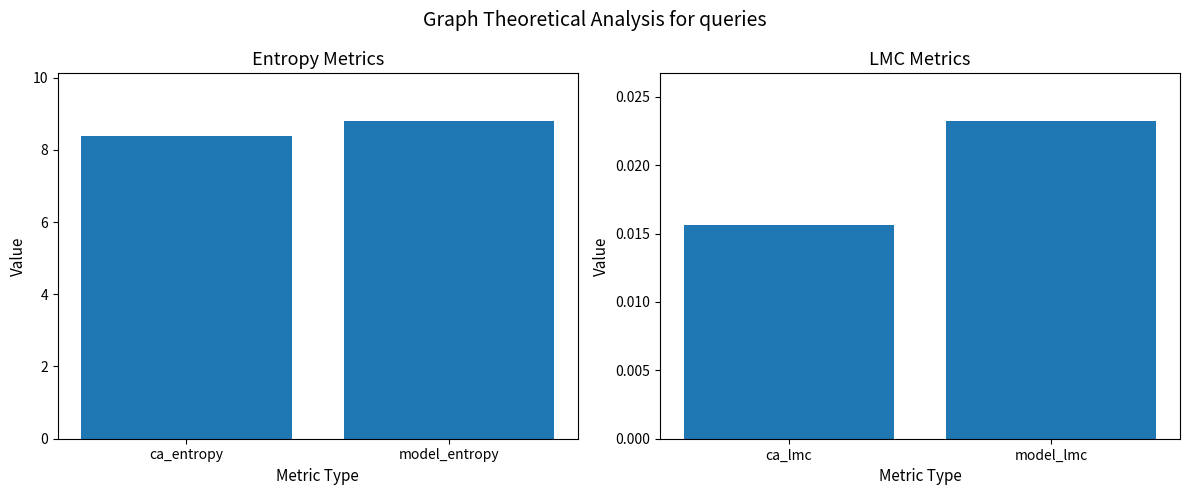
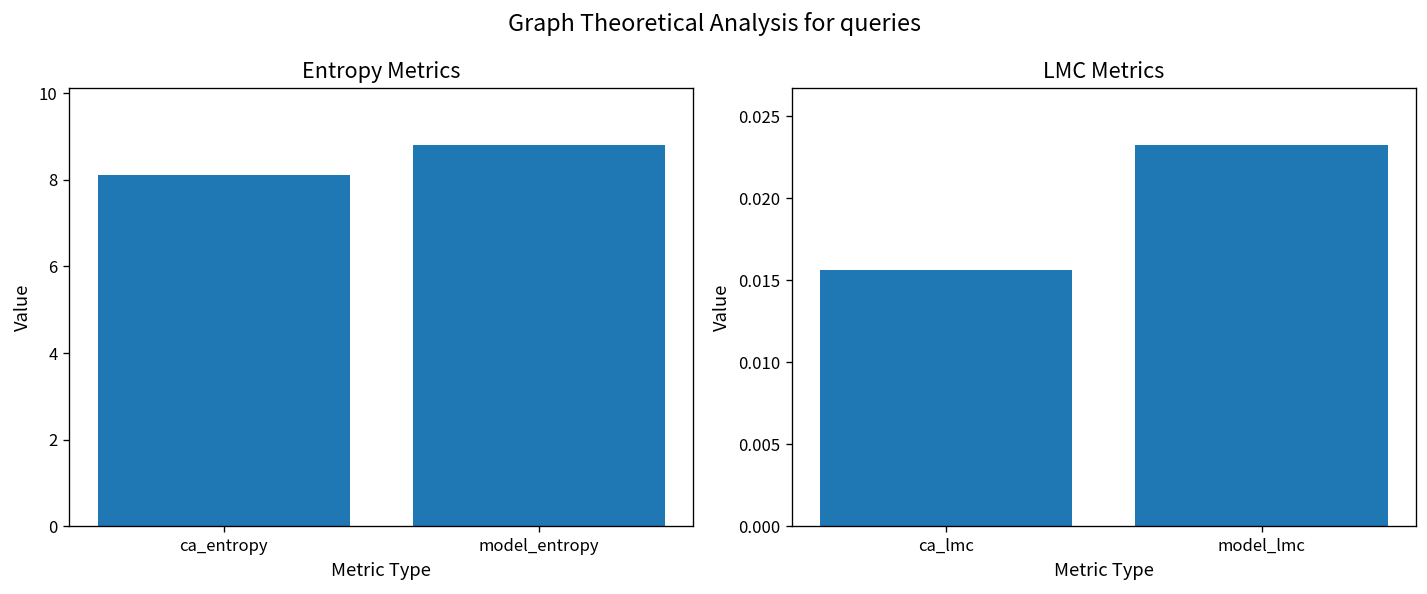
Entropy Metrics, ca_entropy: 8.4 -> 8.1
